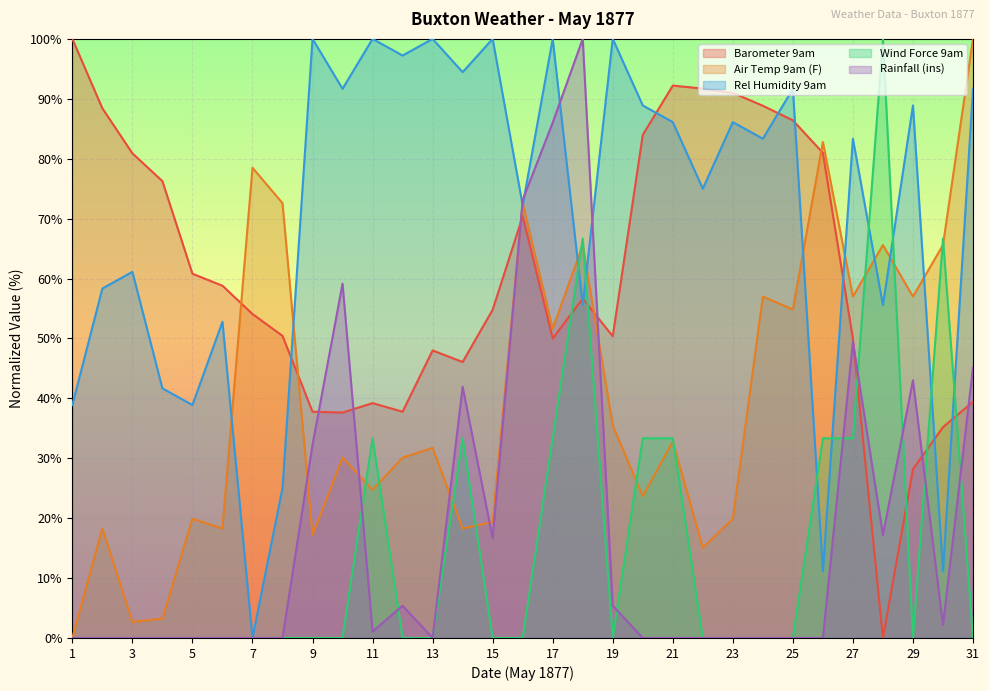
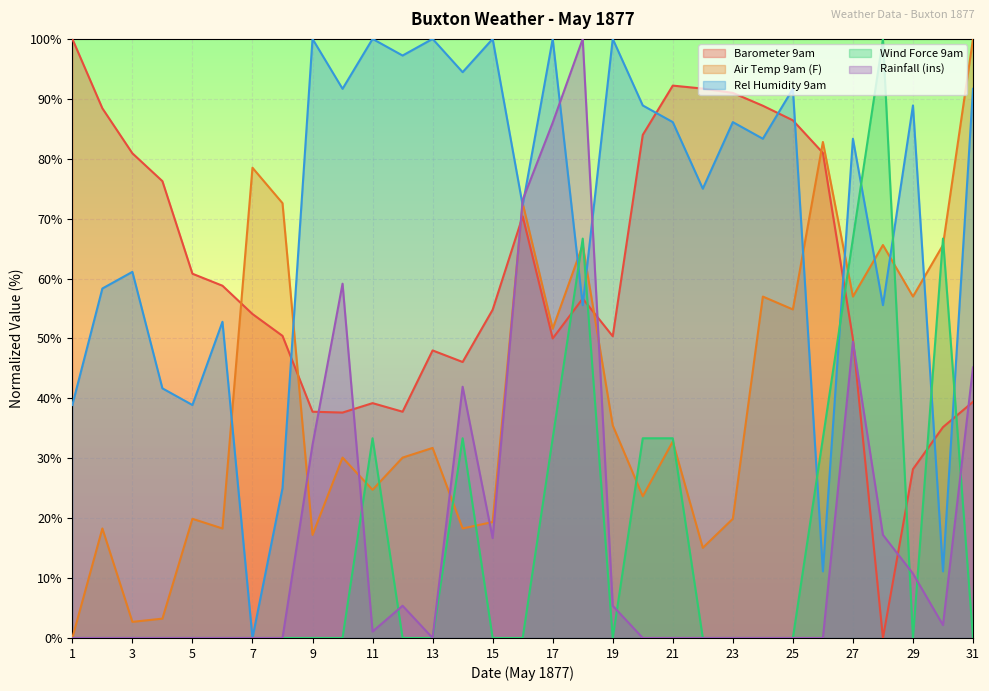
Wind Force 9am, 27: 33% -> 67%
Rainfall (ins), 29: 43% -> 11%
